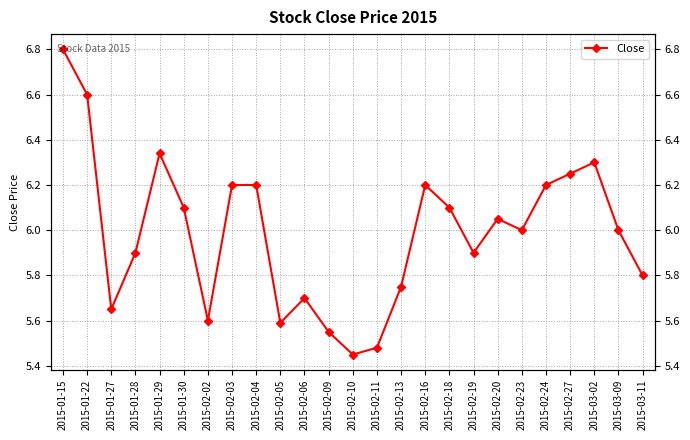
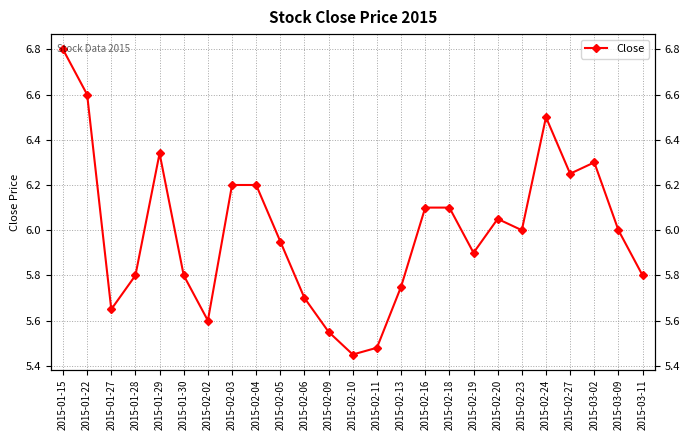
2015-01-28: 5.9 -> 5.8
2015-01-30: 6.1 -> 5.8
2015-02-05: 5.59 -> 5.95
2015-02-16: 6.2 -> 6.1
2015-02-24: 6.2 -> 6.5
